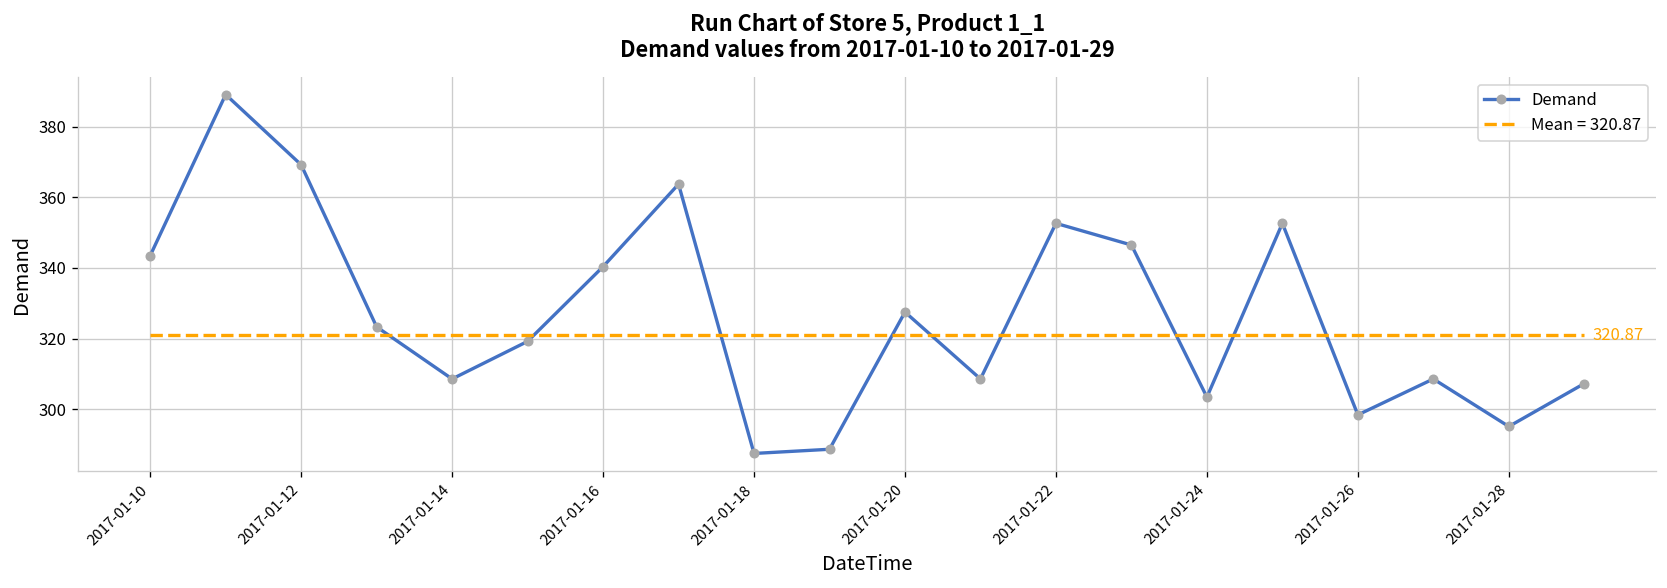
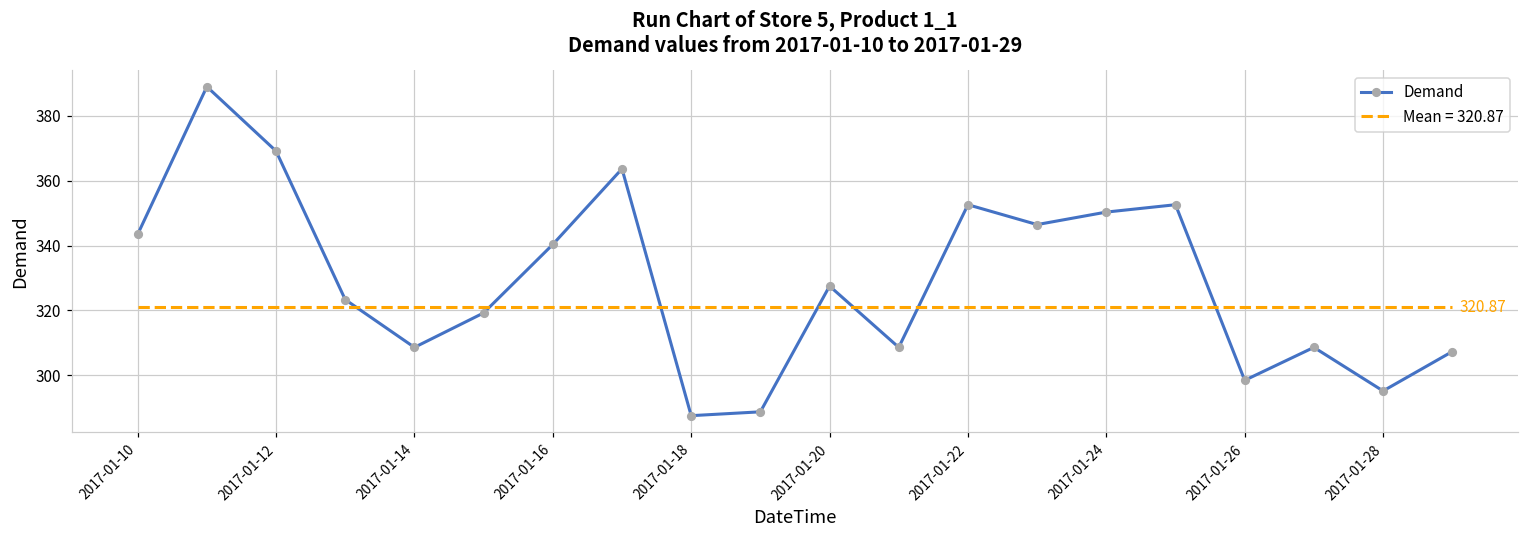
2017-01-24: 303 -> 350
